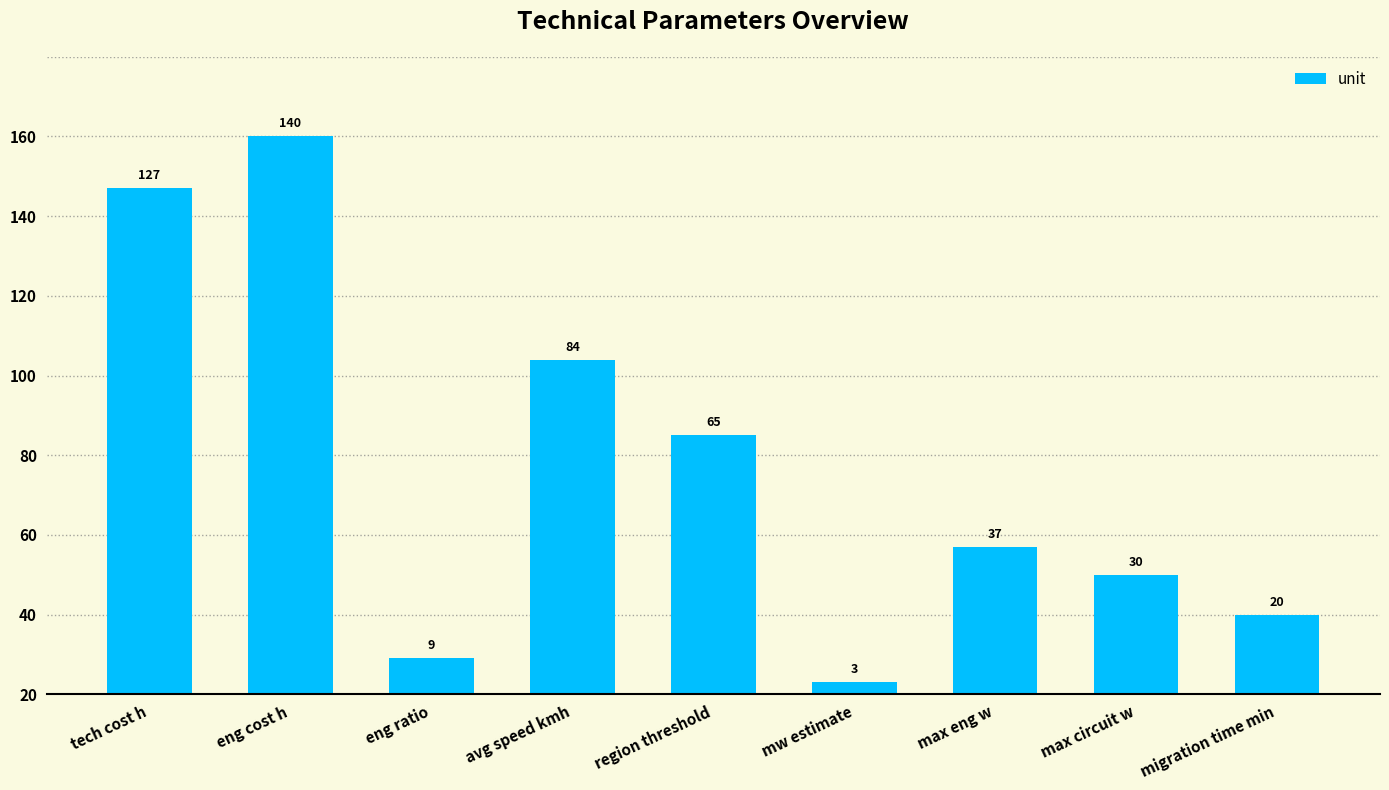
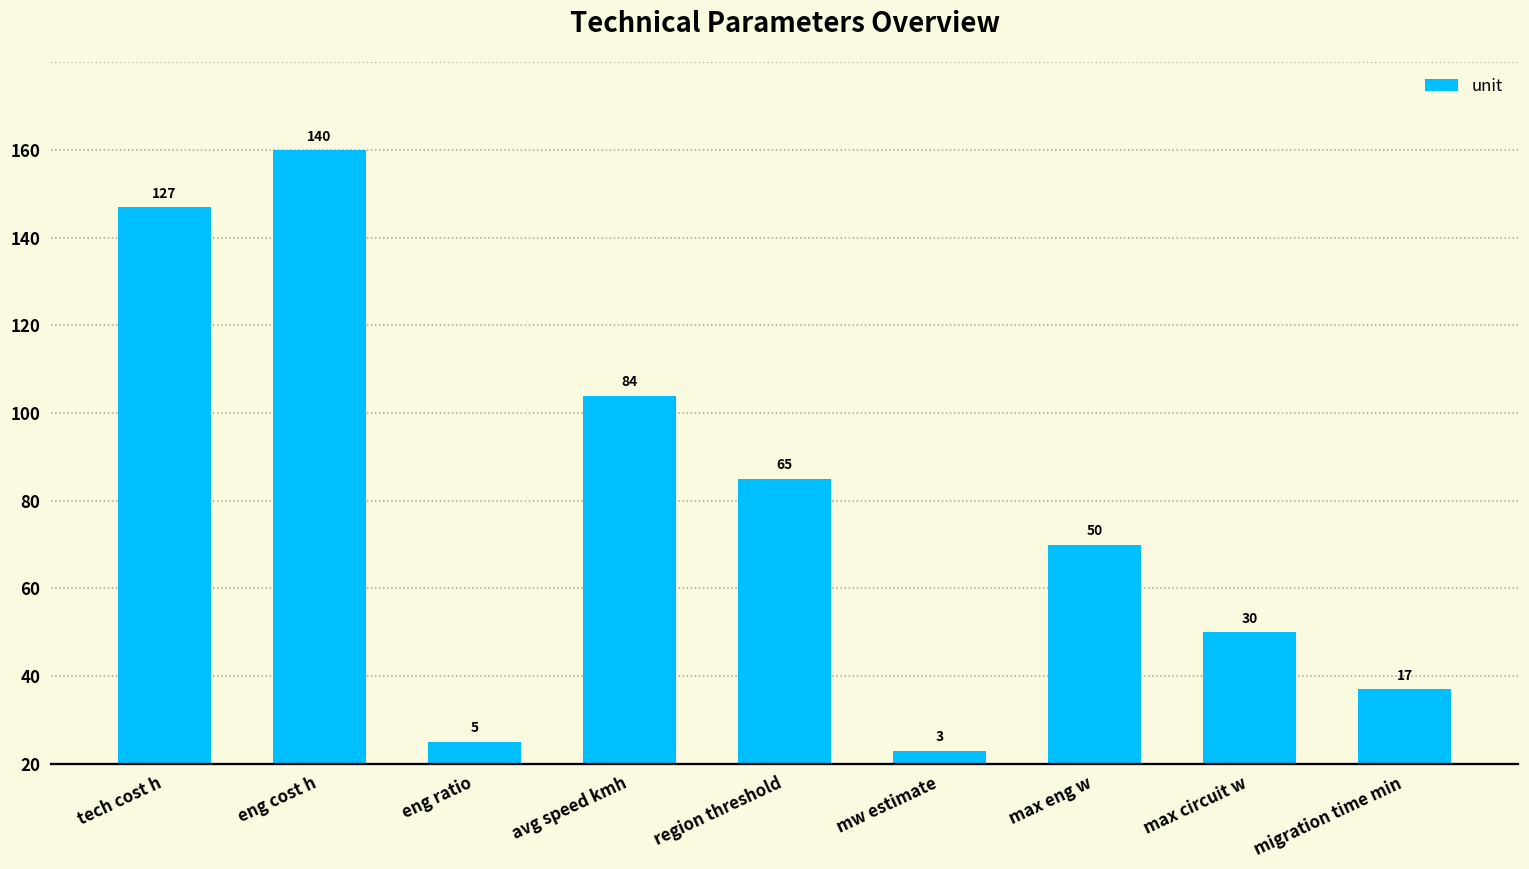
eng ratio: 9 -> 5
max eng w: 37 -> 50
migration time min: 20 -> 17
